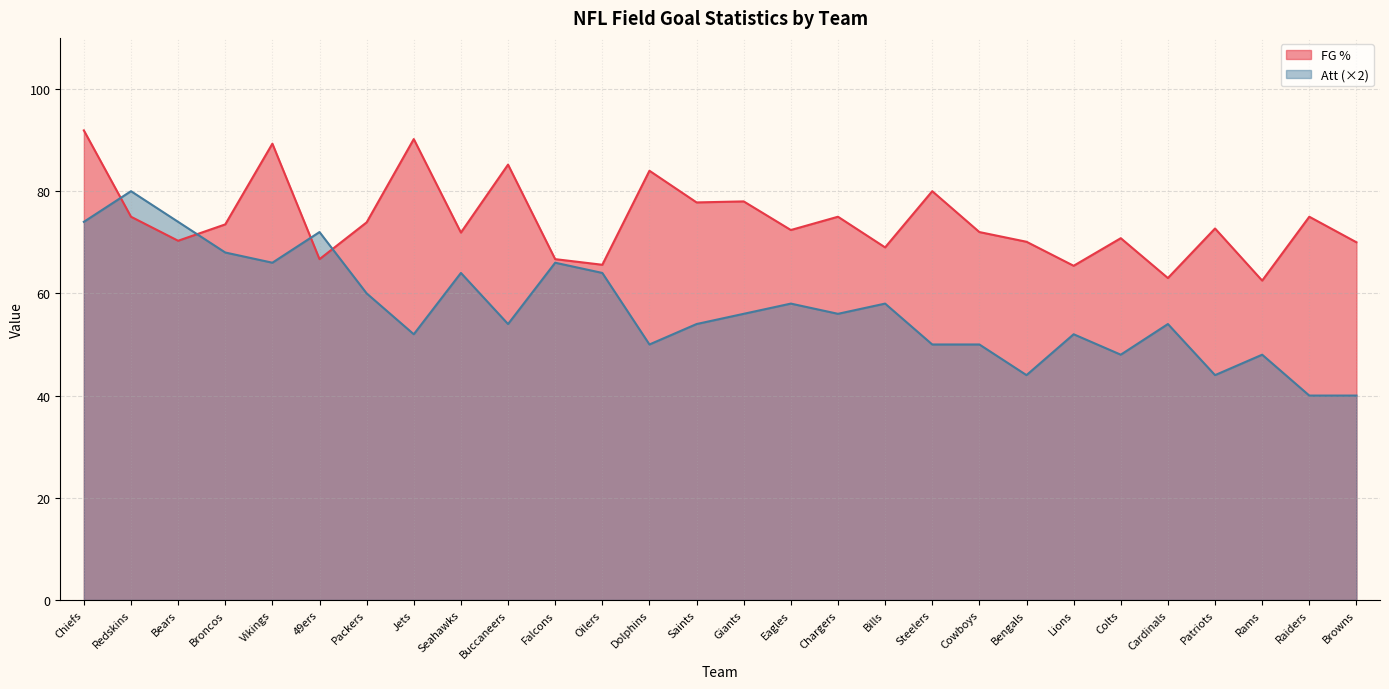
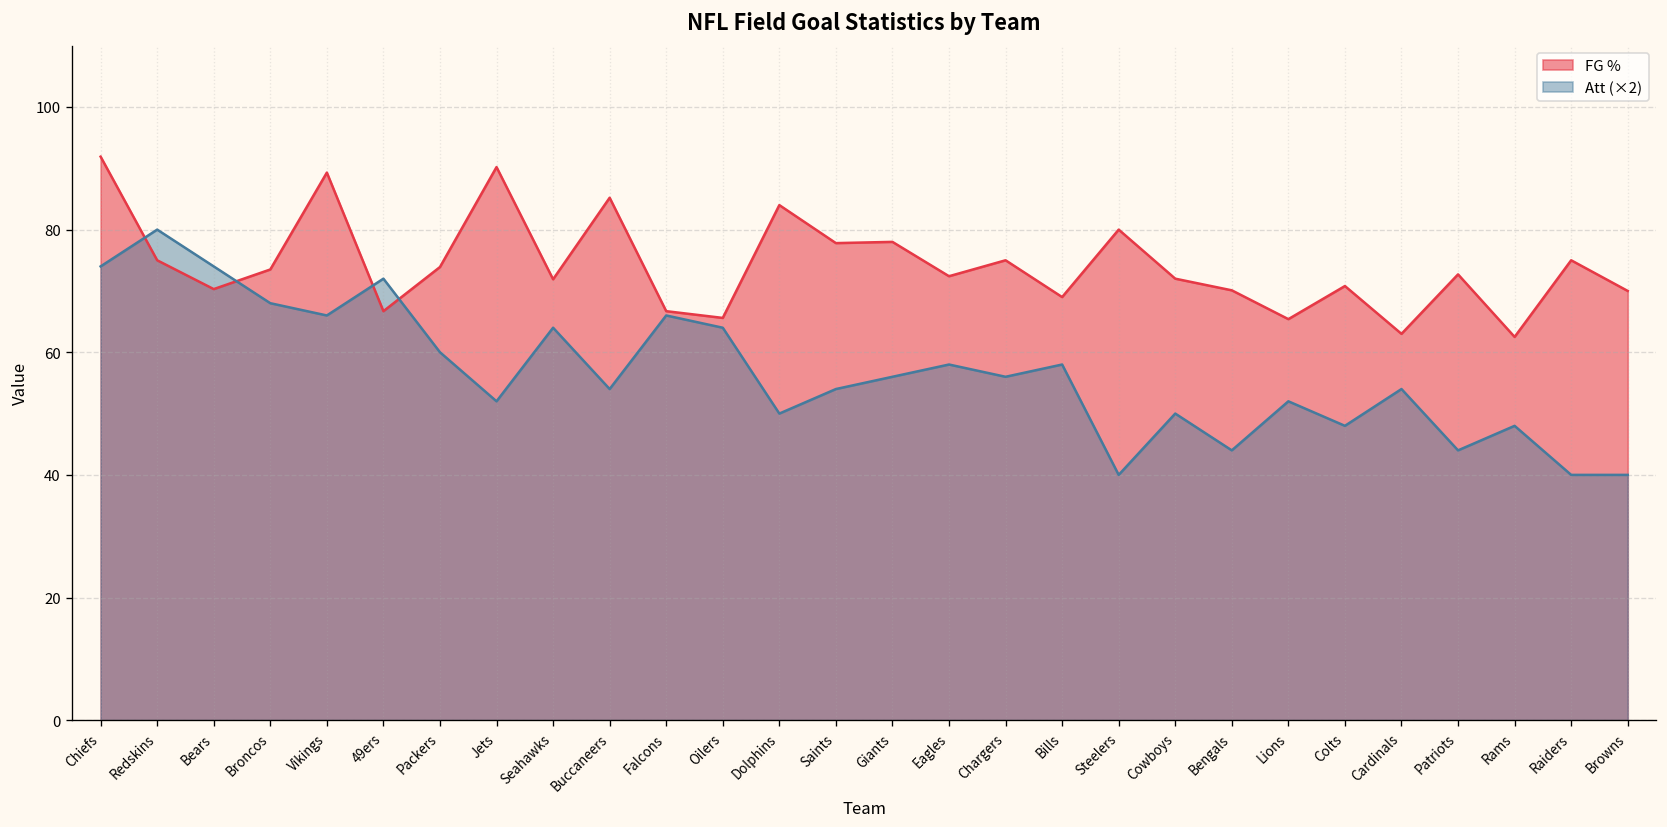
Att (×2), Steelers: 50 -> 40
